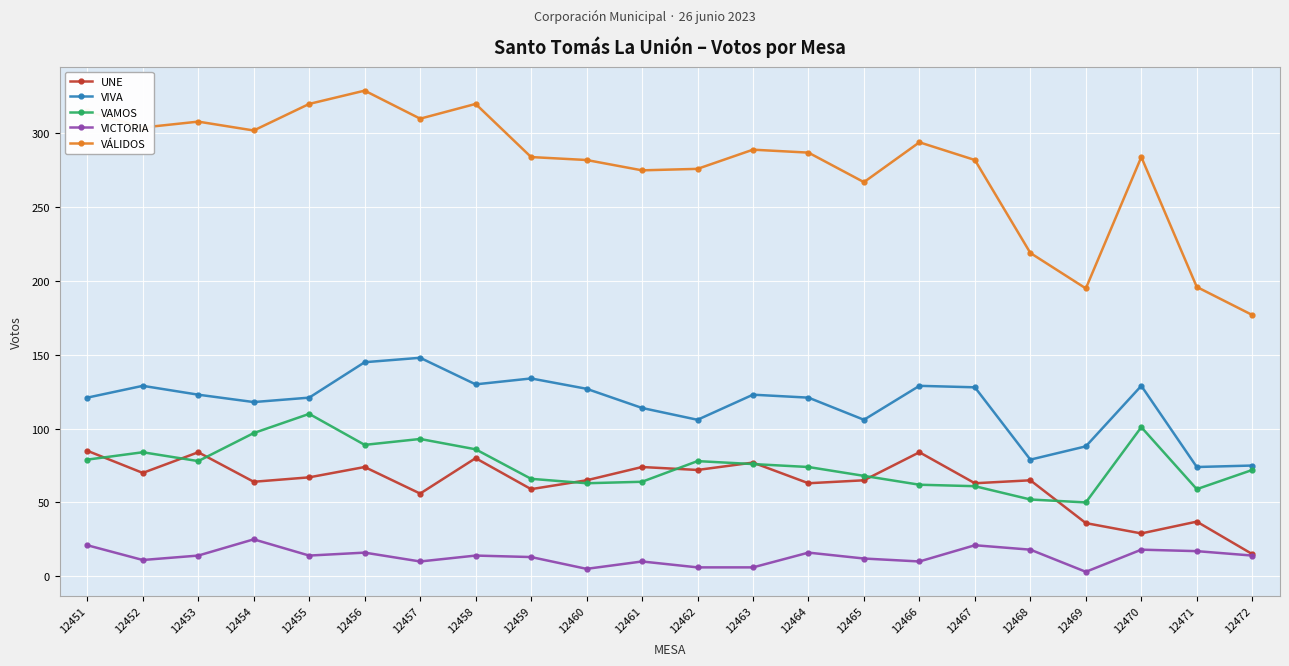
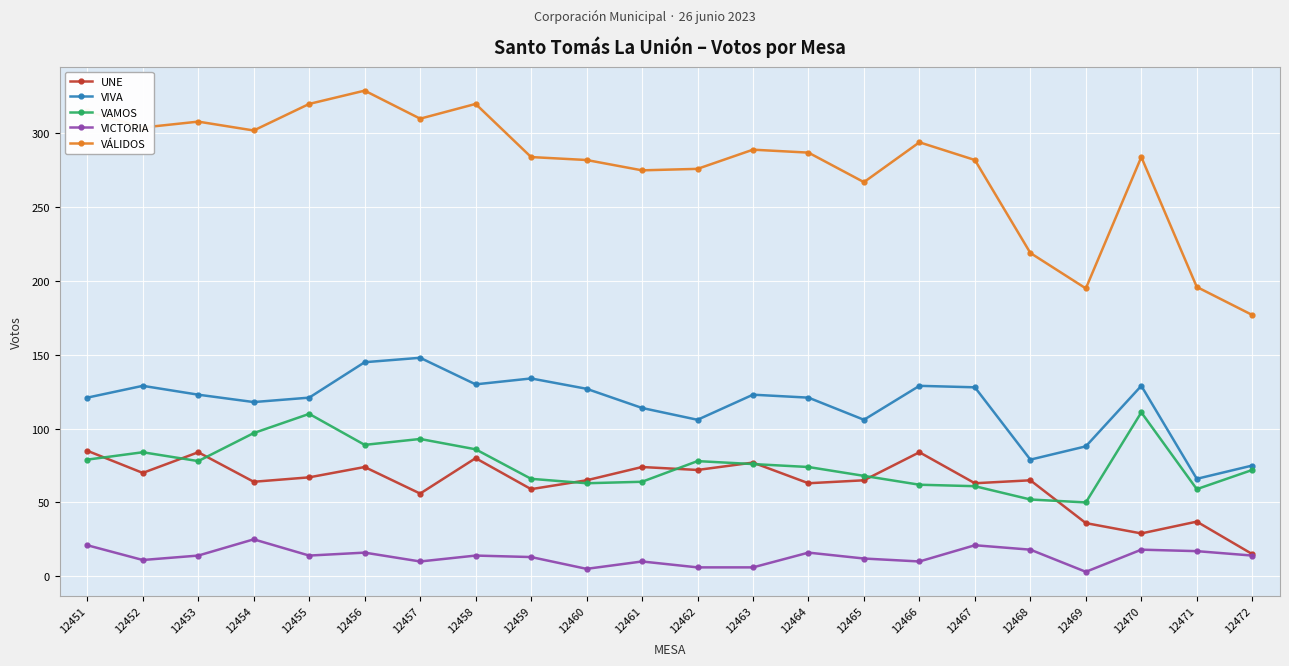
VAMOS, 12470: 101 -> 111
VIVA, 12471: 74 -> 66
